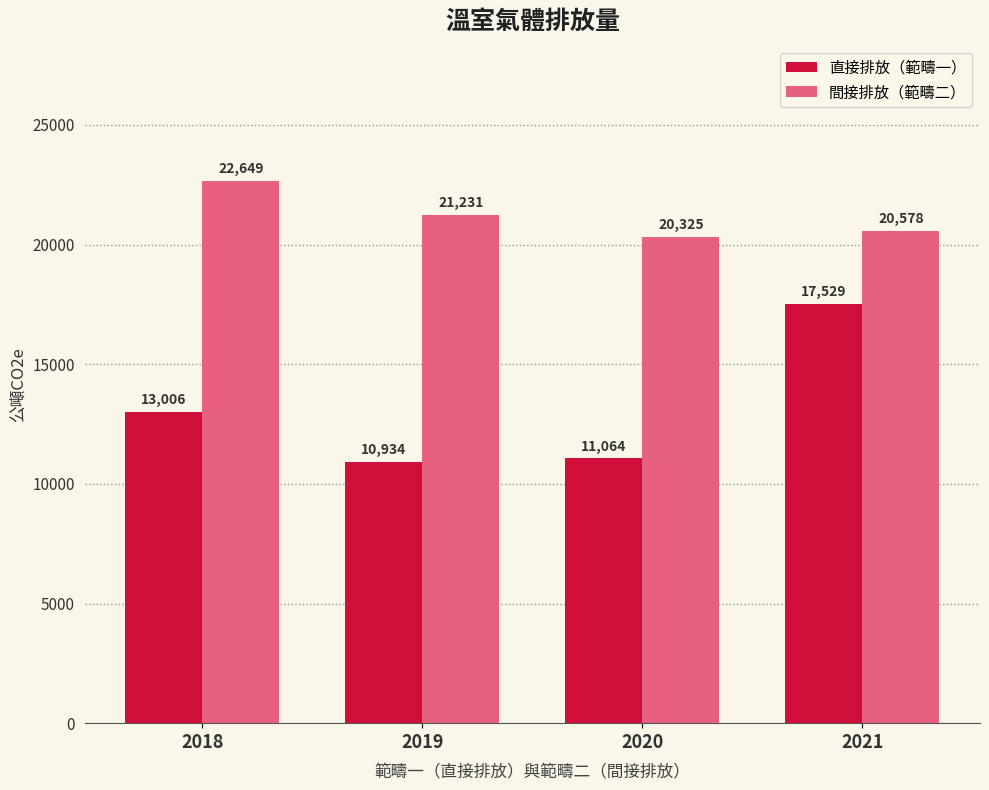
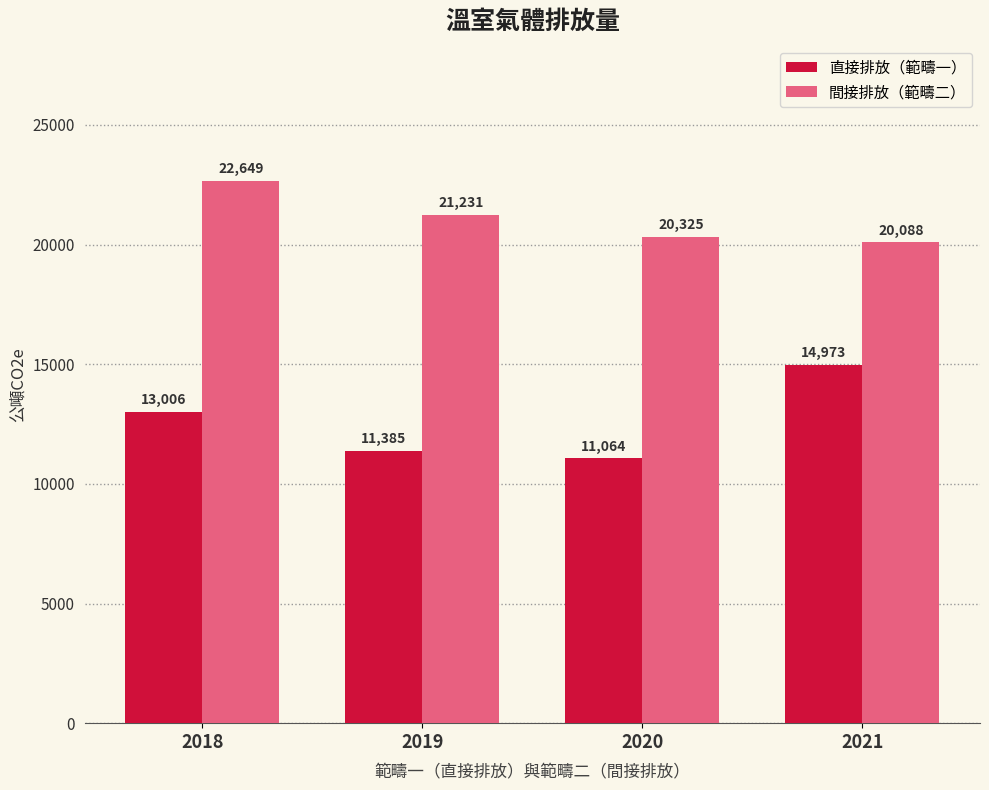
直接排放（範疇一）, 2019: 10,934 -> 11,385
直接排放（範疇一）, 2021: 17,529 -> 14,973
間接排放（範疇二）, 2021: 20,578 -> 20,088
